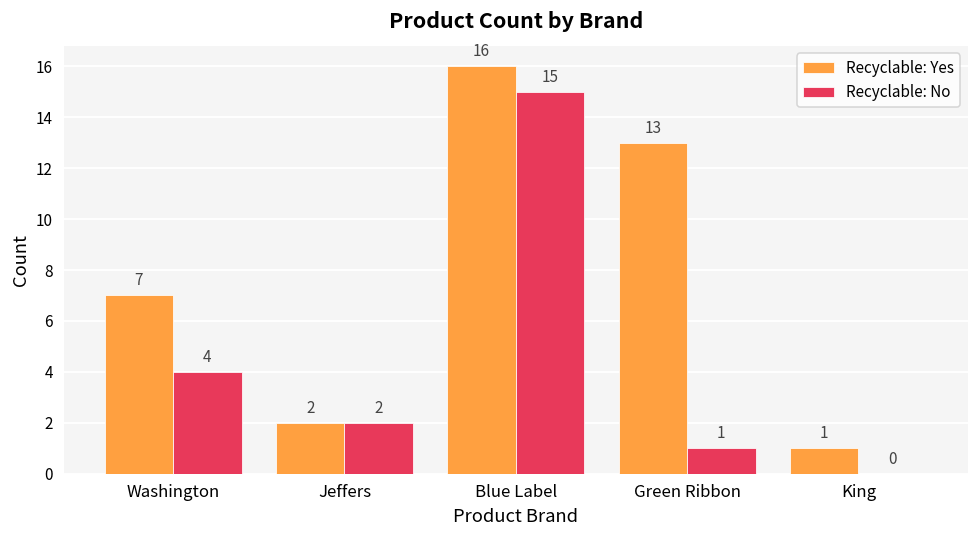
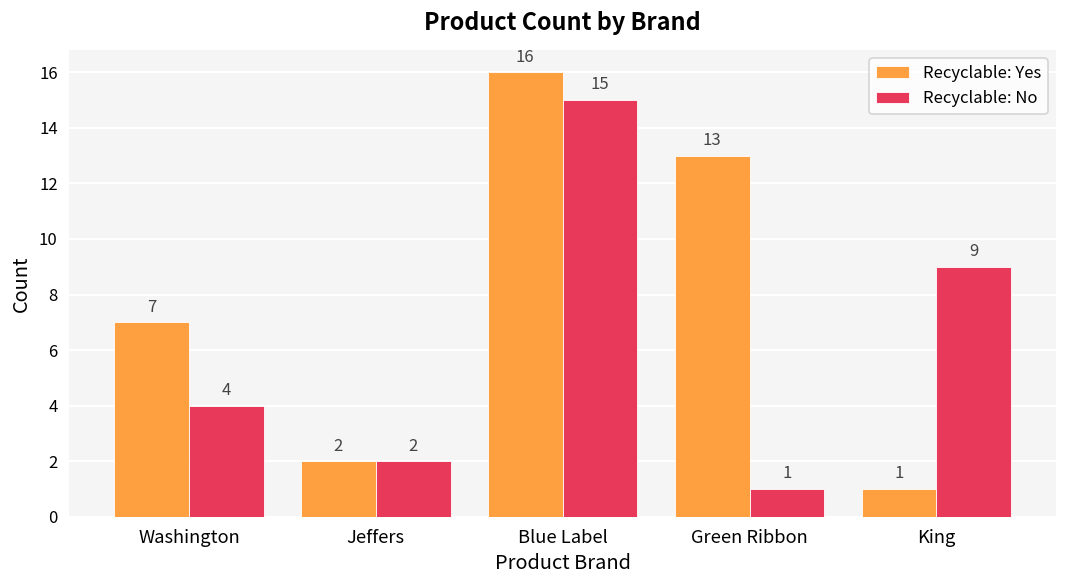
Recyclable: No, King: 0 -> 9
